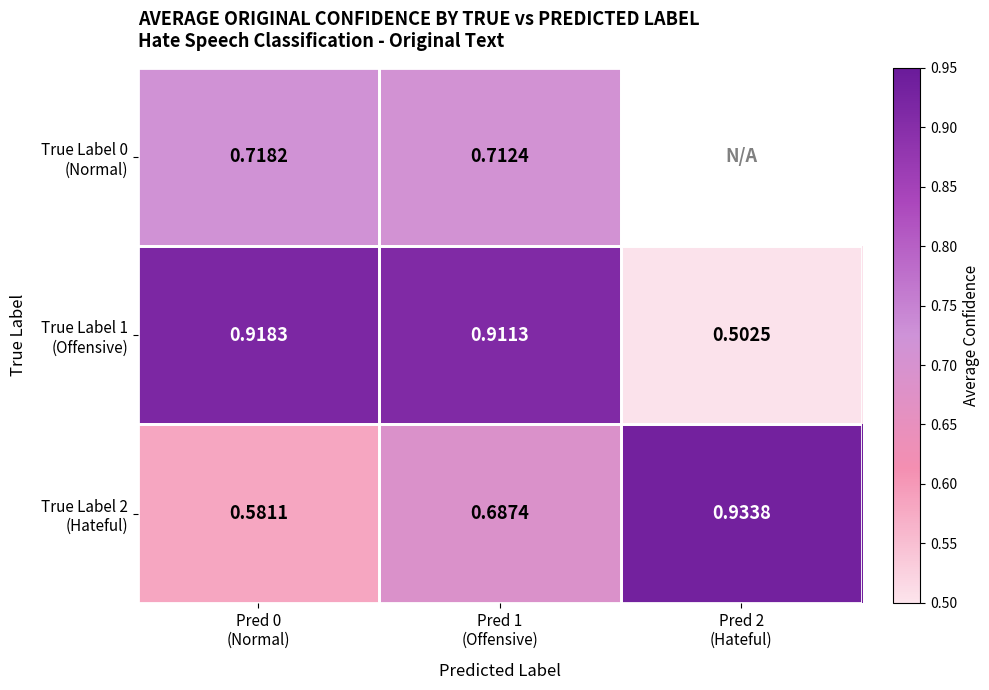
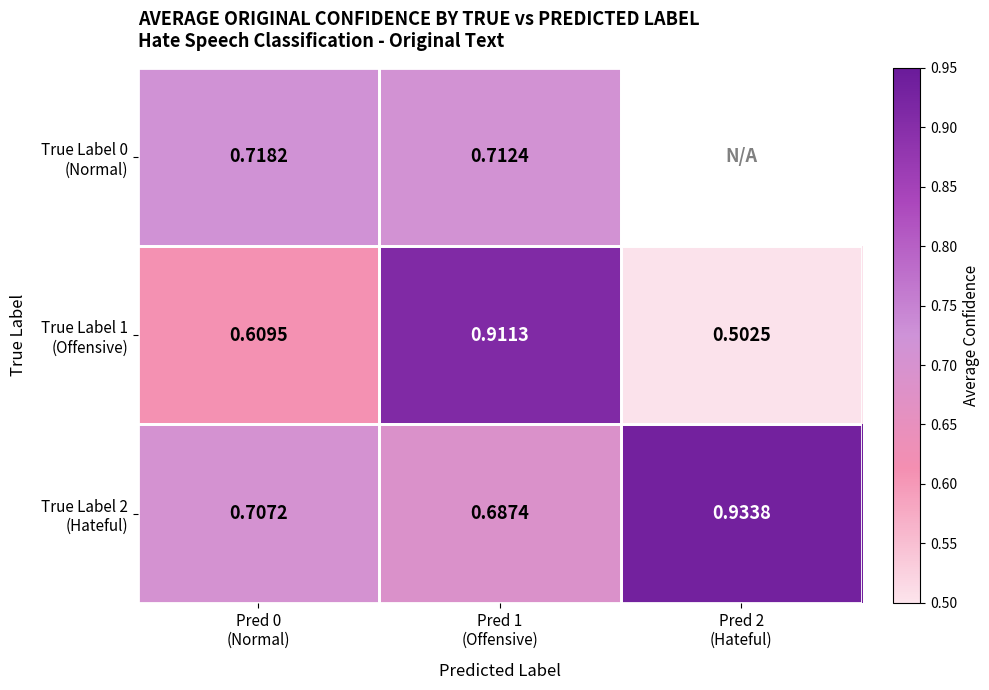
True Label 1 (Offensive), Pred 0 (Normal): 0.9183 -> 0.6095
True Label 2 (Hateful), Pred 0 (Normal): 0.5811 -> 0.7072
